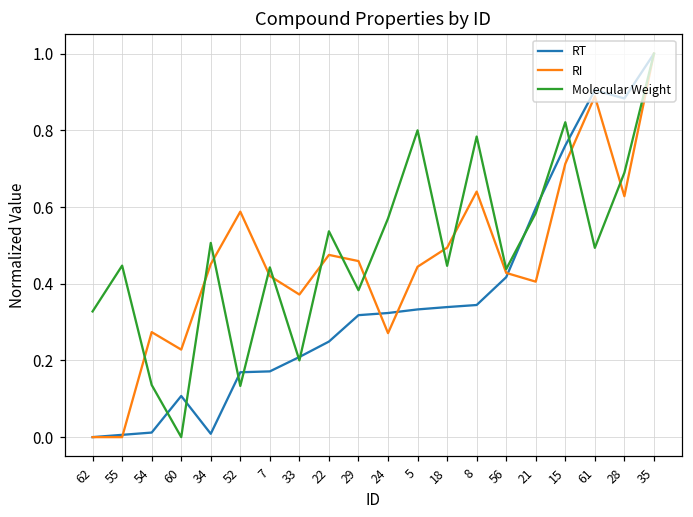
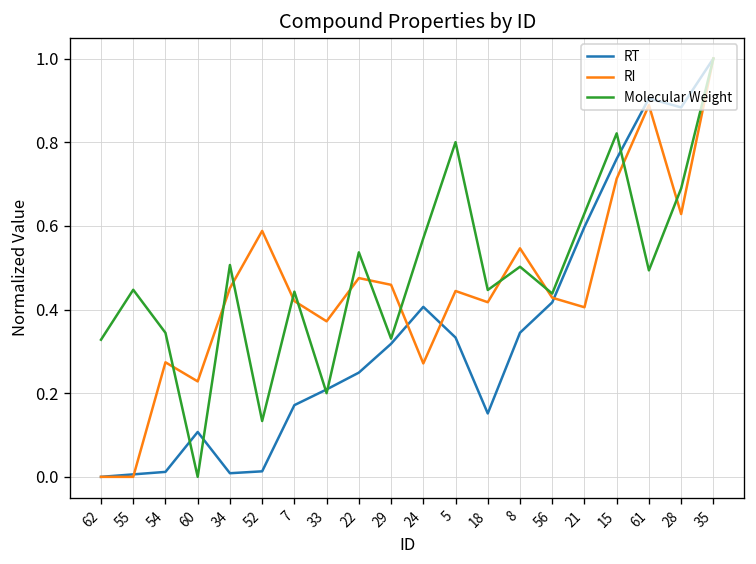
Molecular Weight, 54: 0.14 -> 0.34
RT, 52: 0.17 -> 0.01
Molecular Weight, 29: 0.38 -> 0.33
RT, 24: 0.32 -> 0.41
RT, 18: 0.34 -> 0.15
RI, 18: 0.49 -> 0.42
RI, 8: 0.64 -> 0.55
Molecular Weight, 8: 0.78 -> 0.50
Molecular Weight, 21: 0.58 -> 0.63
